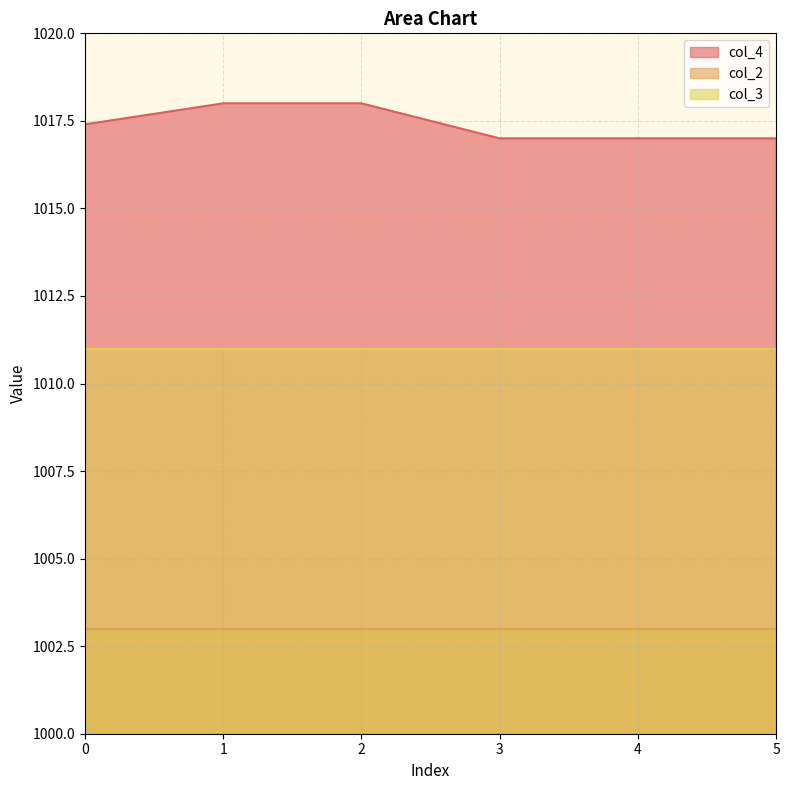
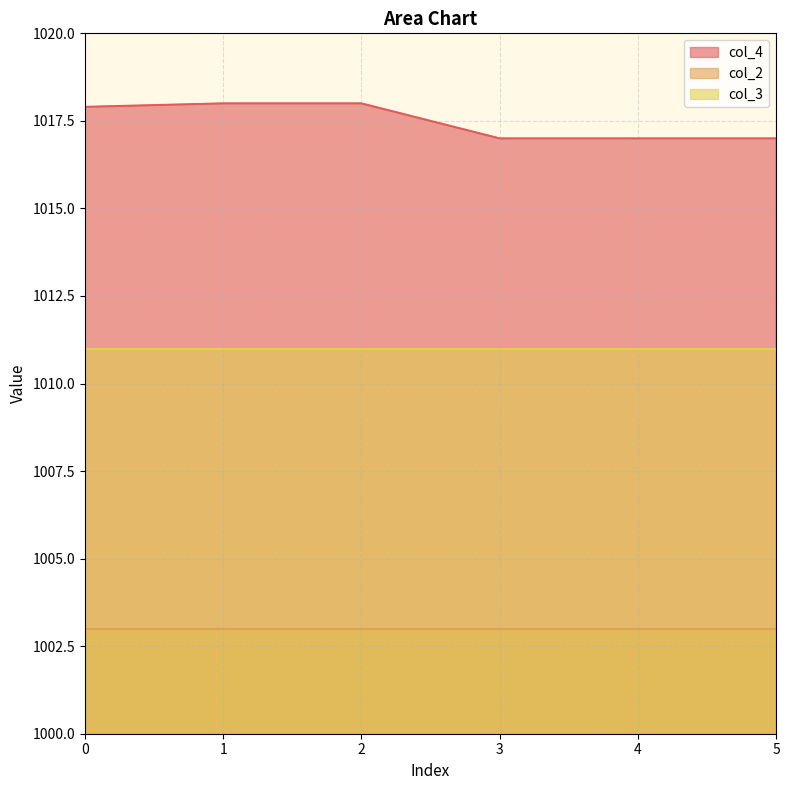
col_4, 0: 1017.4 -> 1017.9
